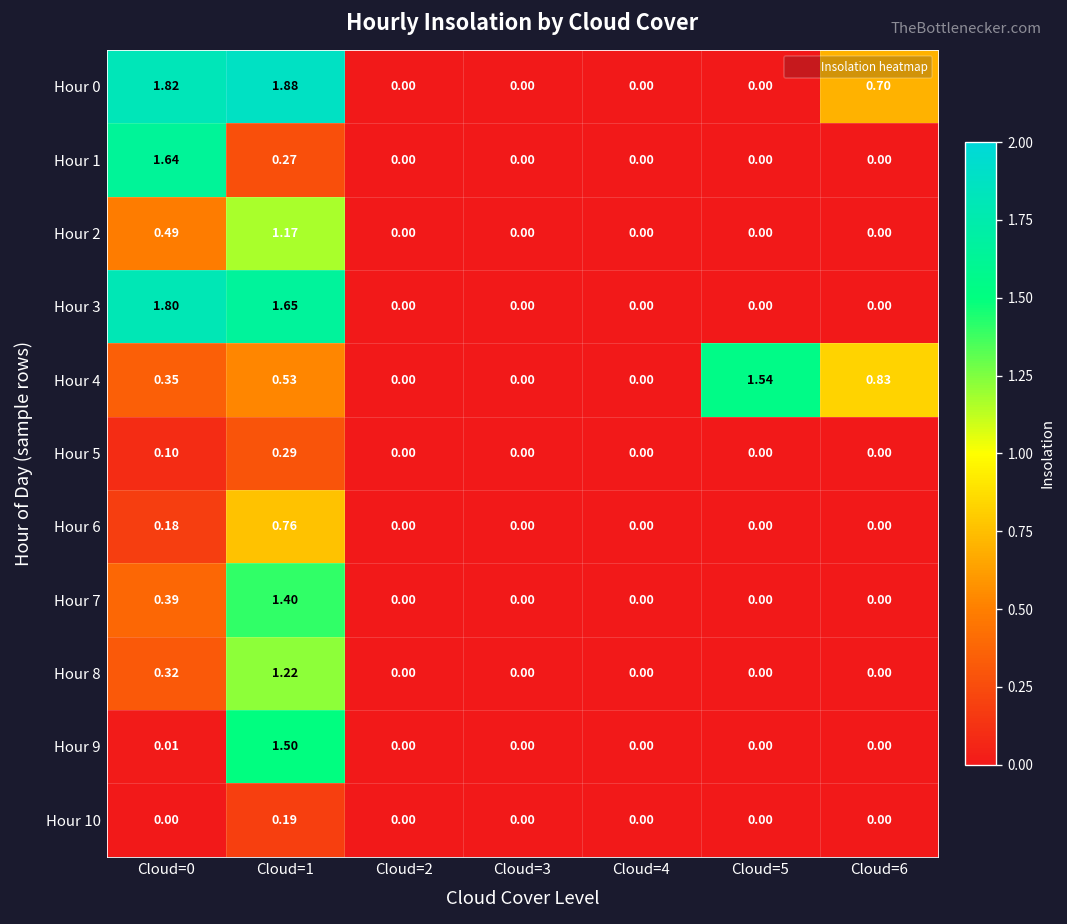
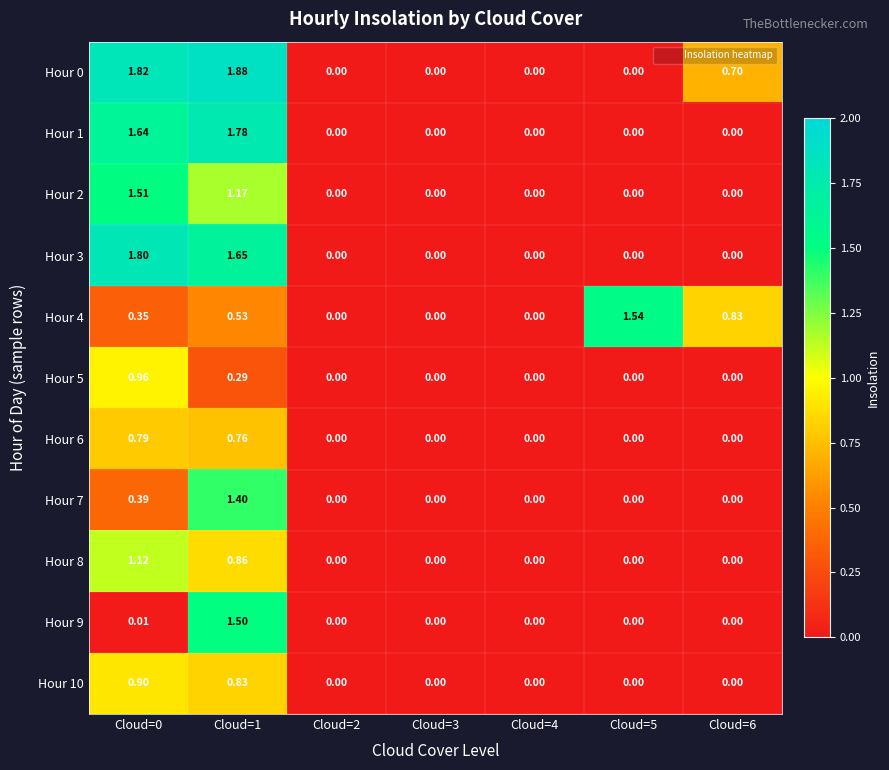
Hour 1, Cloud=1: 0.27 -> 1.78
Hour 2, Cloud=0: 0.49 -> 1.51
Hour 5, Cloud=0: 0.10 -> 0.96
Hour 6, Cloud=0: 0.18 -> 0.79
Hour 8, Cloud=0: 0.32 -> 1.12
Hour 8, Cloud=1: 1.22 -> 0.86
Hour 10, Cloud=0: 0.00 -> 0.90
Hour 10, Cloud=1: 0.19 -> 0.83
